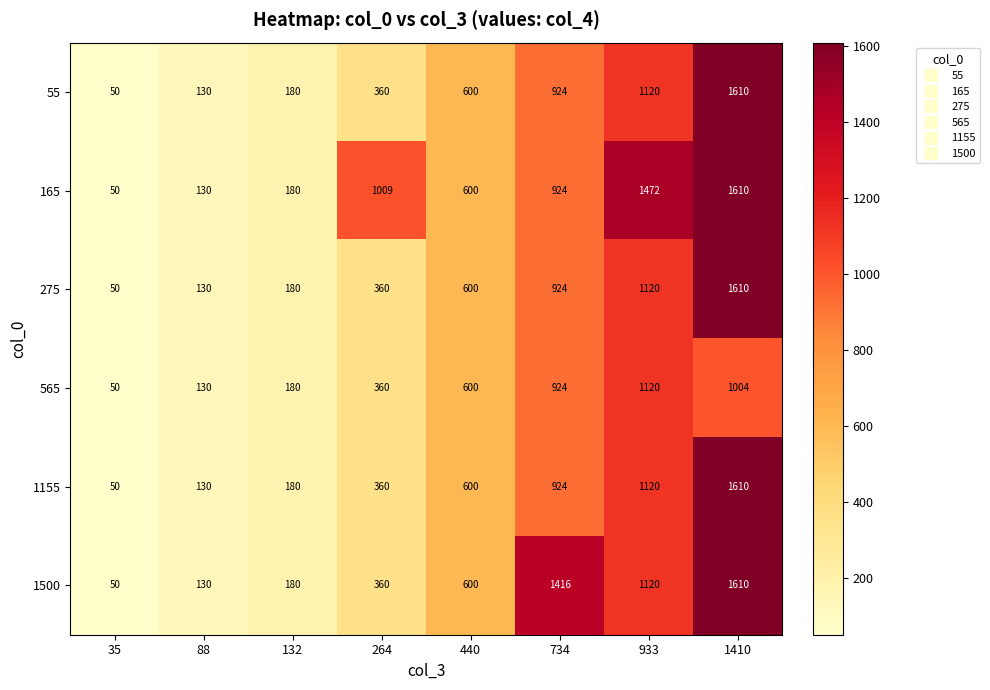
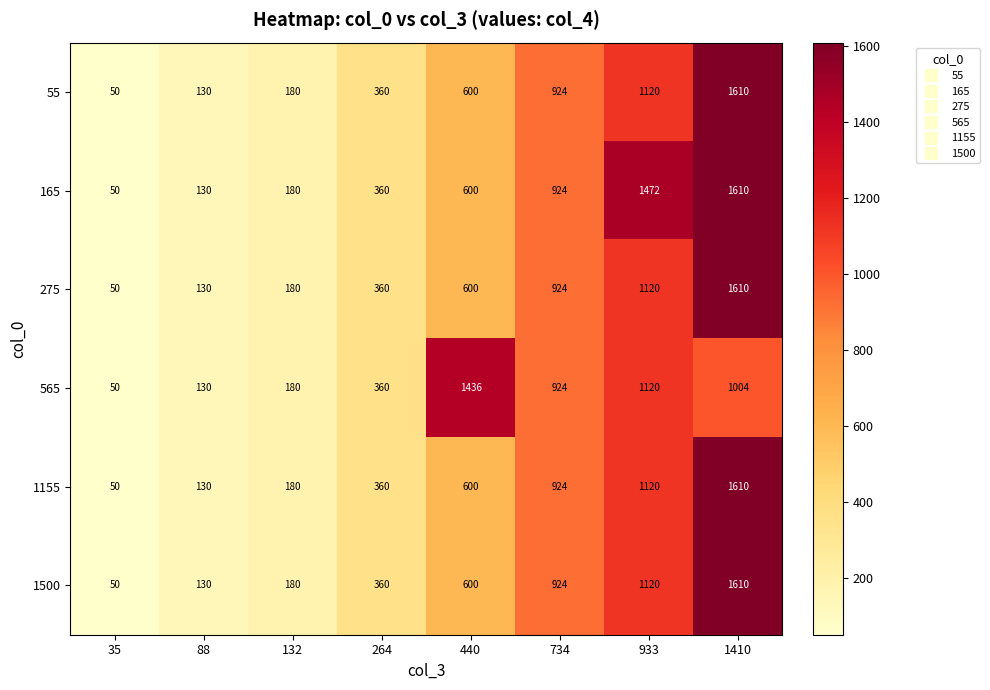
165, 264: 1009 -> 360
565, 440: 600 -> 1436
1500, 734: 1416 -> 924
